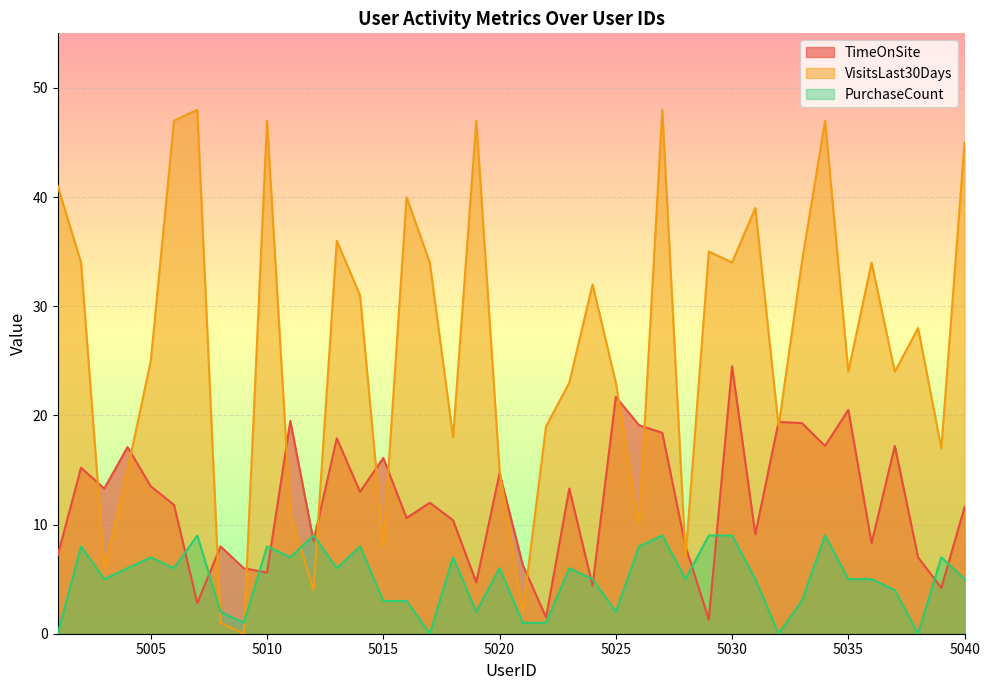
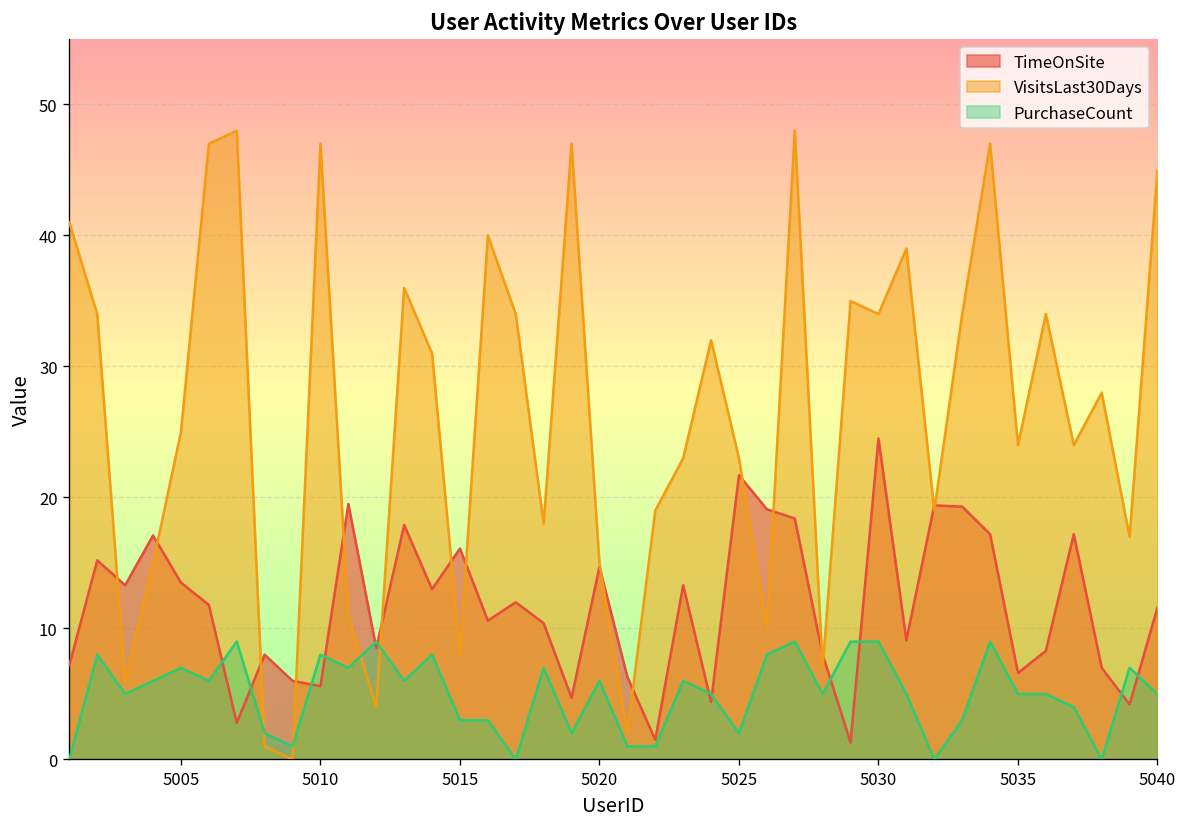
TimeOnSite, 5035: 20.5 -> 6.6
